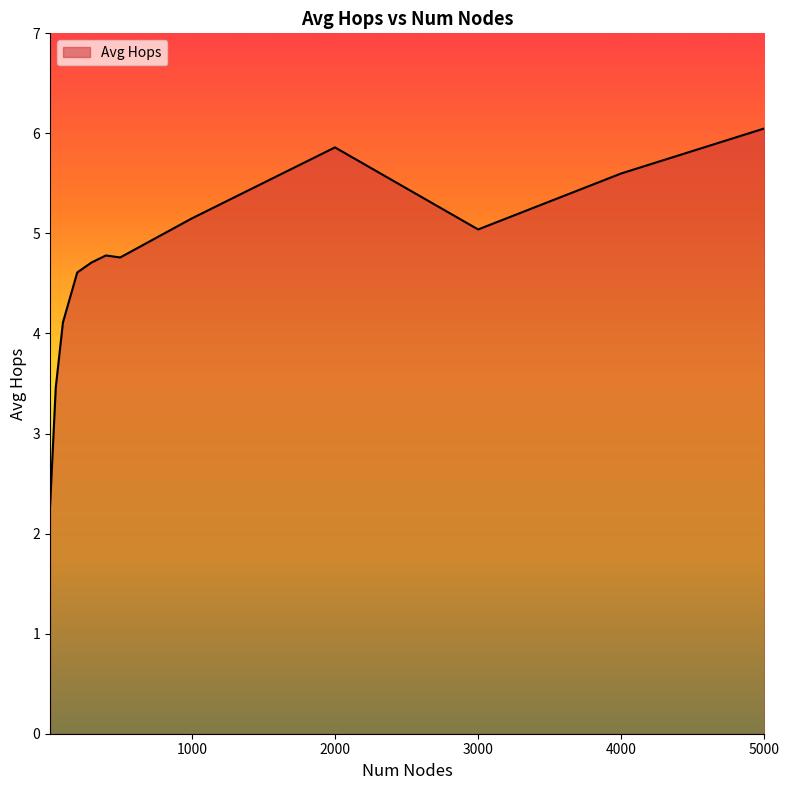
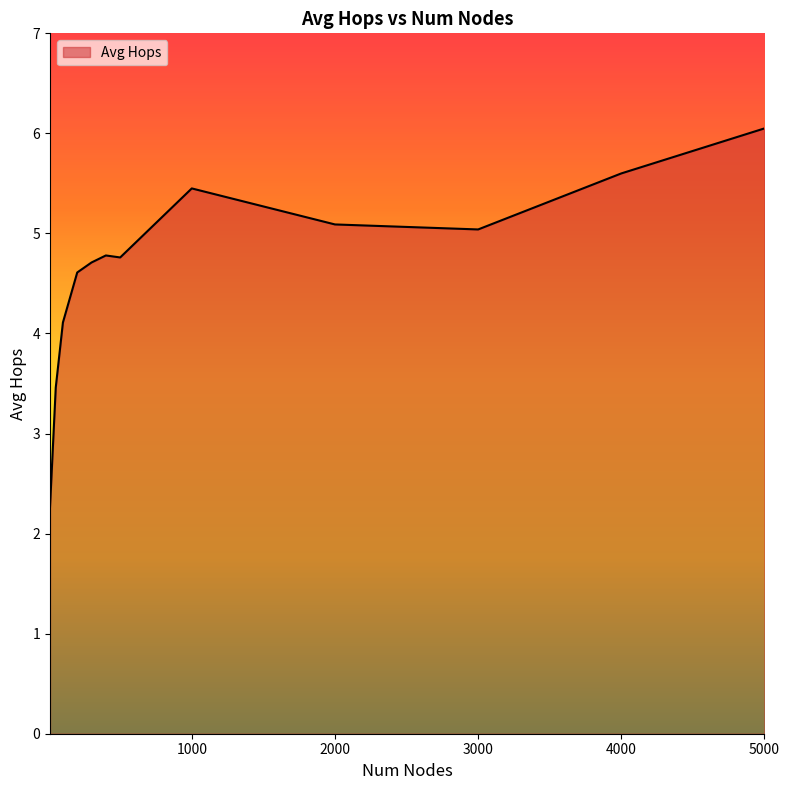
1000: 5.15 -> 5.45
2000: 5.86 -> 5.09
